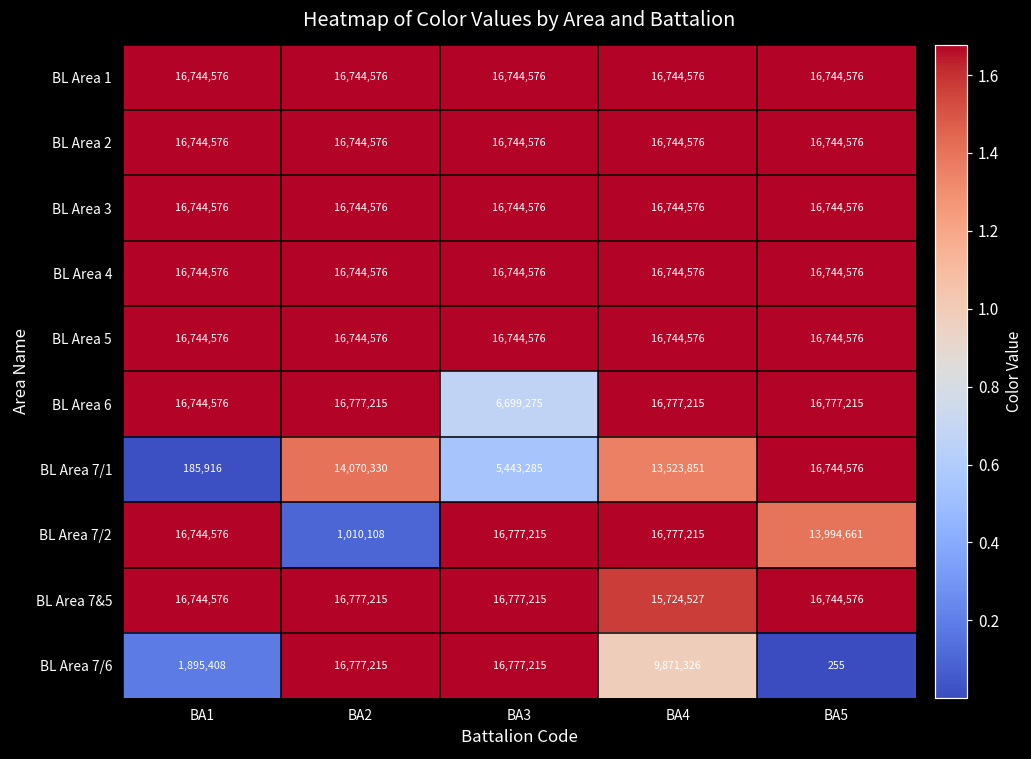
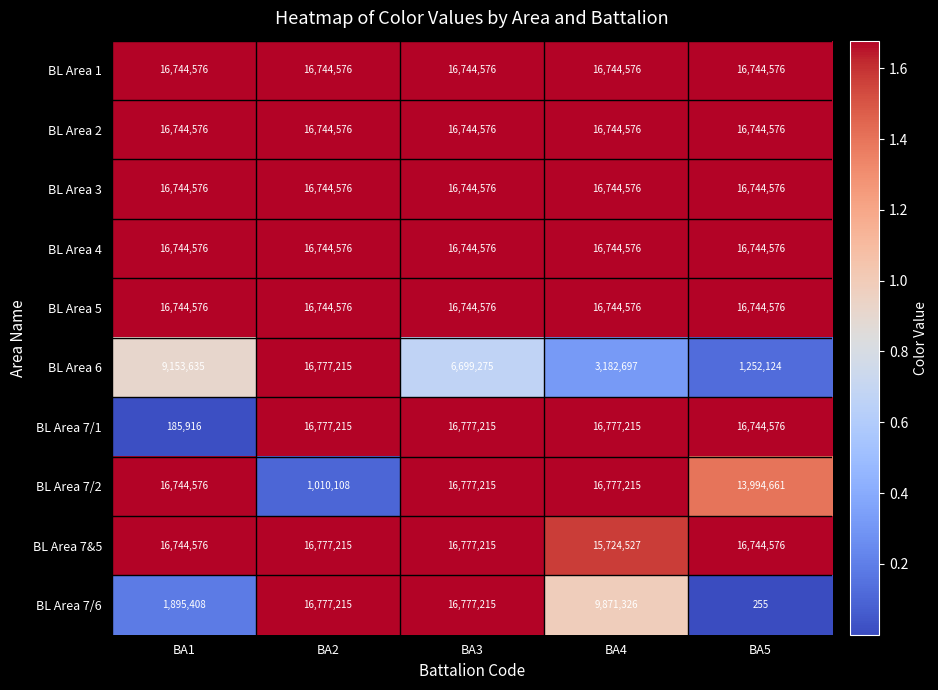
BL Area 6, BA1: 16,744,576 -> 9,153,635
BL Area 6, BA4: 16,777,215 -> 3,182,697
BL Area 6, BA5: 16,777,215 -> 1,252,124
BL Area 7/1, BA2: 14,070,330 -> 16,777,215
BL Area 7/1, BA3: 5,443,285 -> 16,777,215
BL Area 7/1, BA4: 13,523,851 -> 16,777,215
